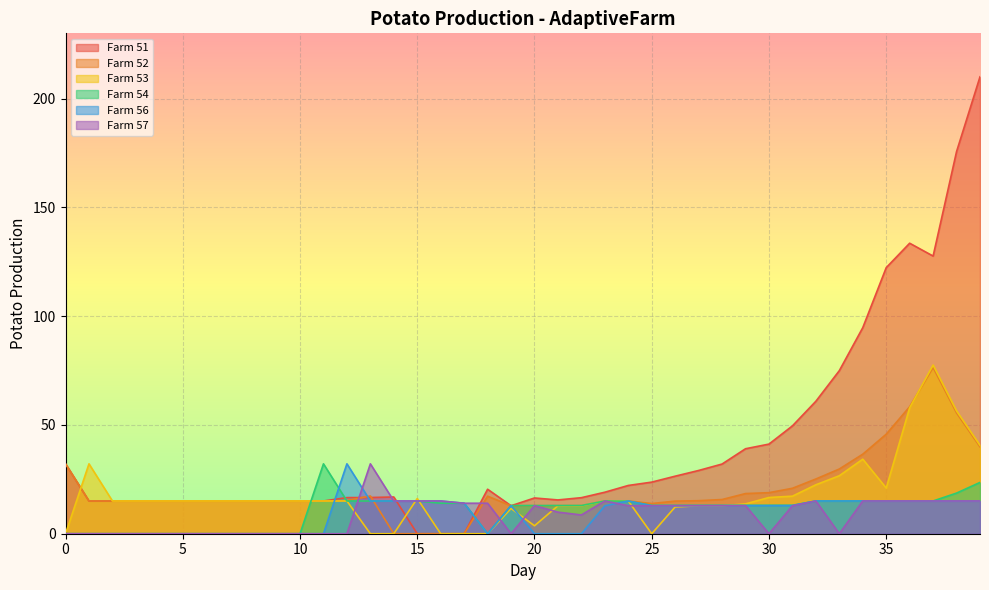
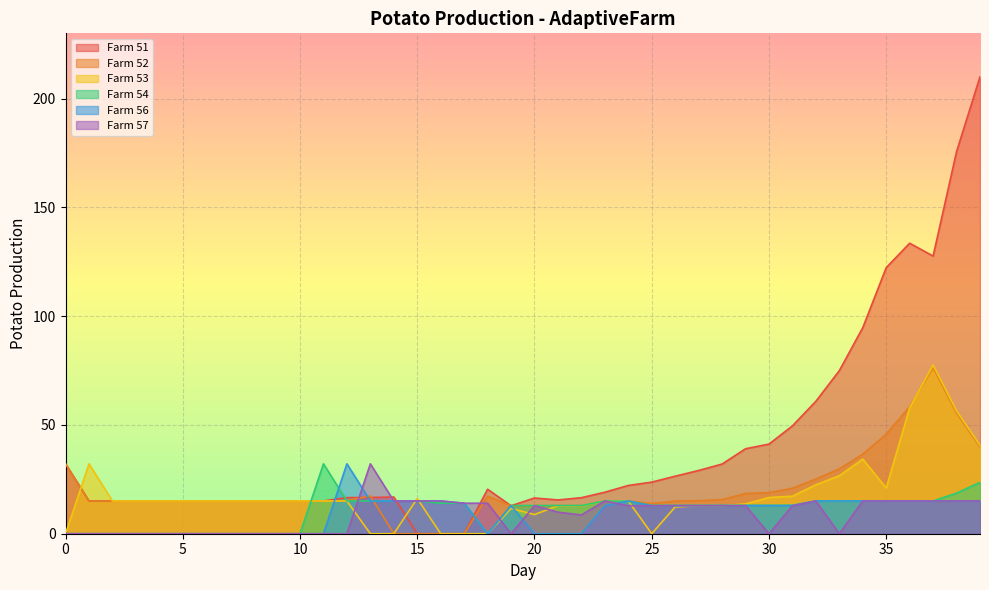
Farm 53, 20: 4 -> 9
